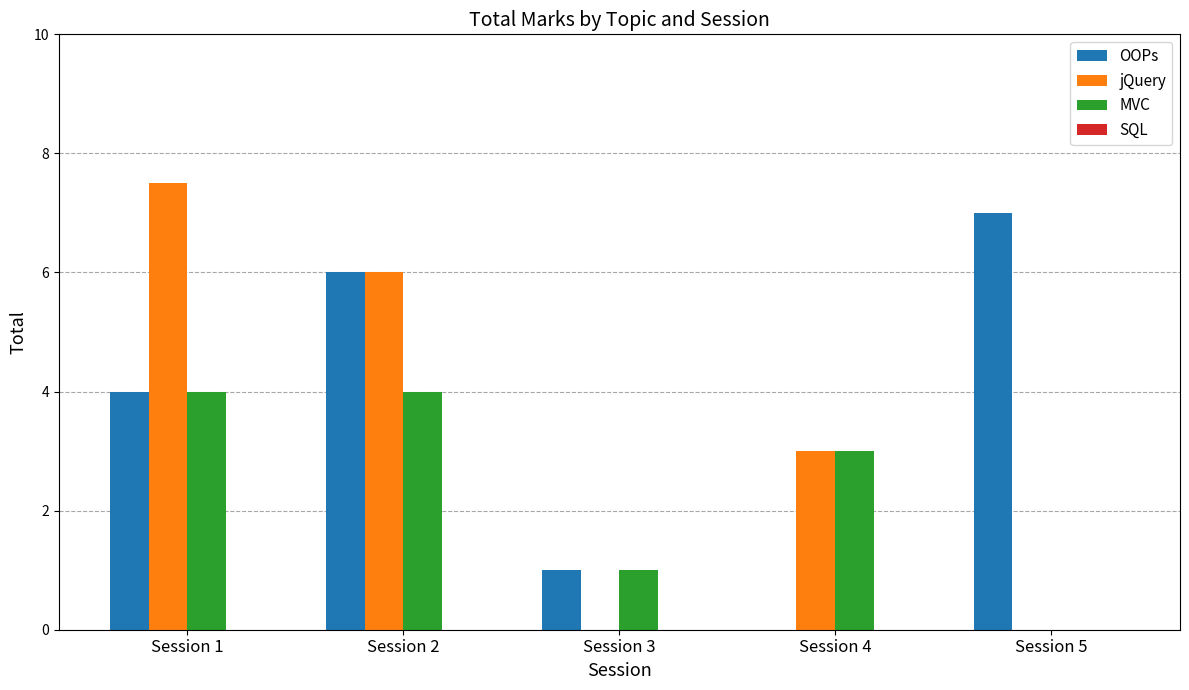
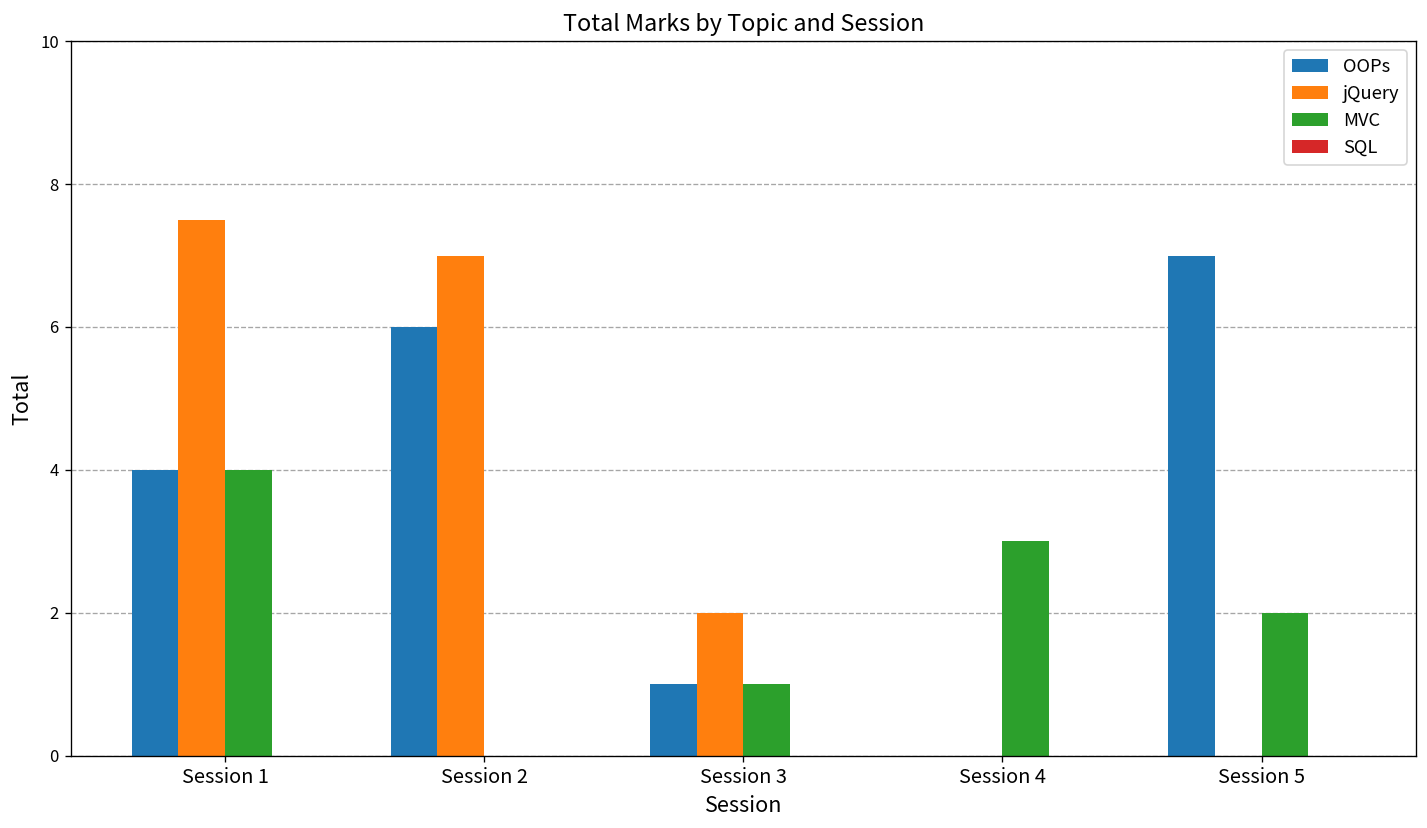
jQuery, Session 2: 6 -> 7
MVC, Session 2: 4 -> 0
jQuery, Session 3: 0 -> 2
jQuery, Session 4: 3 -> 0
MVC, Session 5: 0 -> 2
